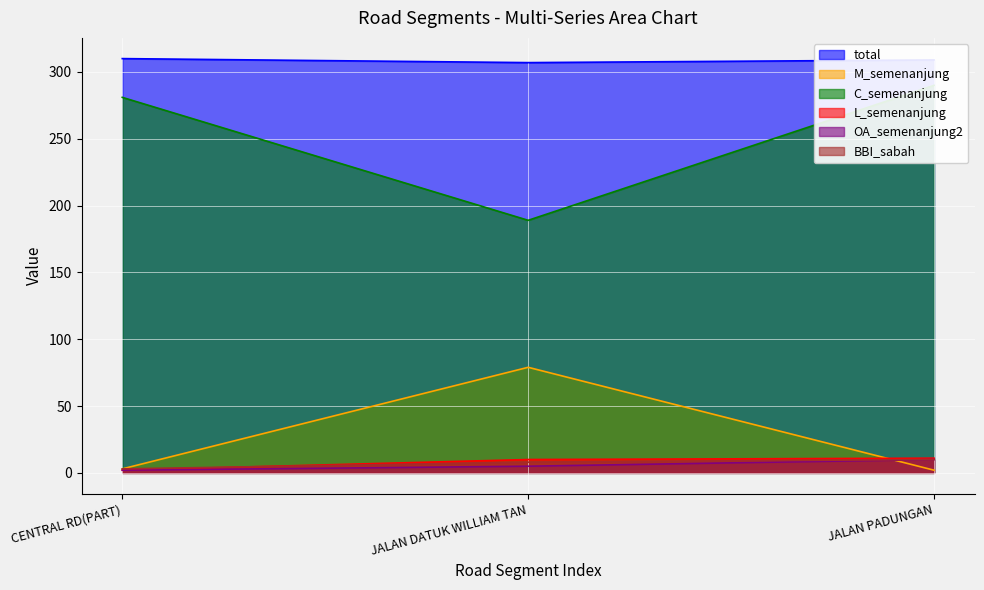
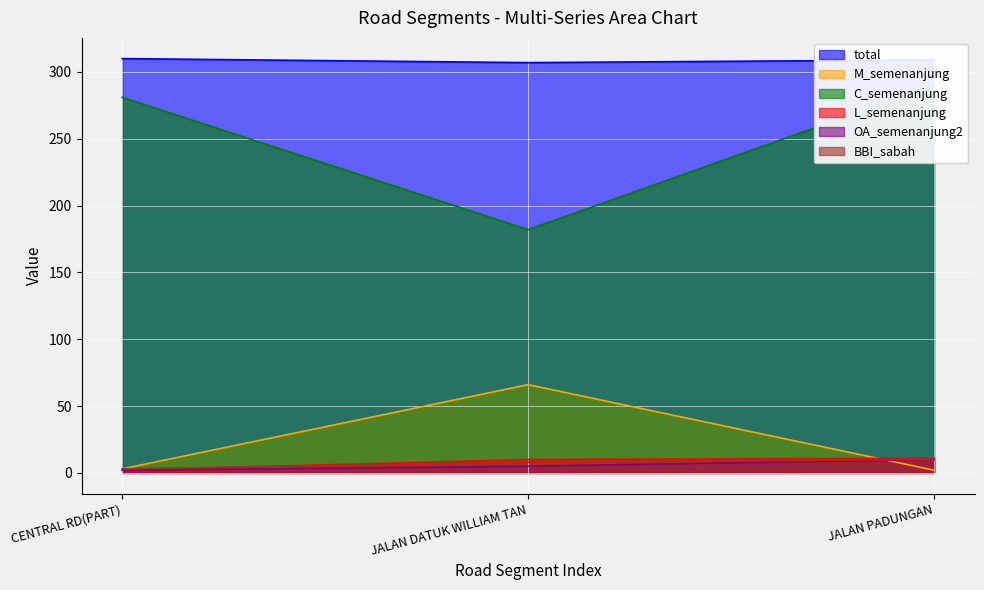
M_semenanjung, JALAN DATUK WILLIAM TAN: 79 -> 66
C_semenanjung, JALAN DATUK WILLIAM TAN: 189 -> 182
